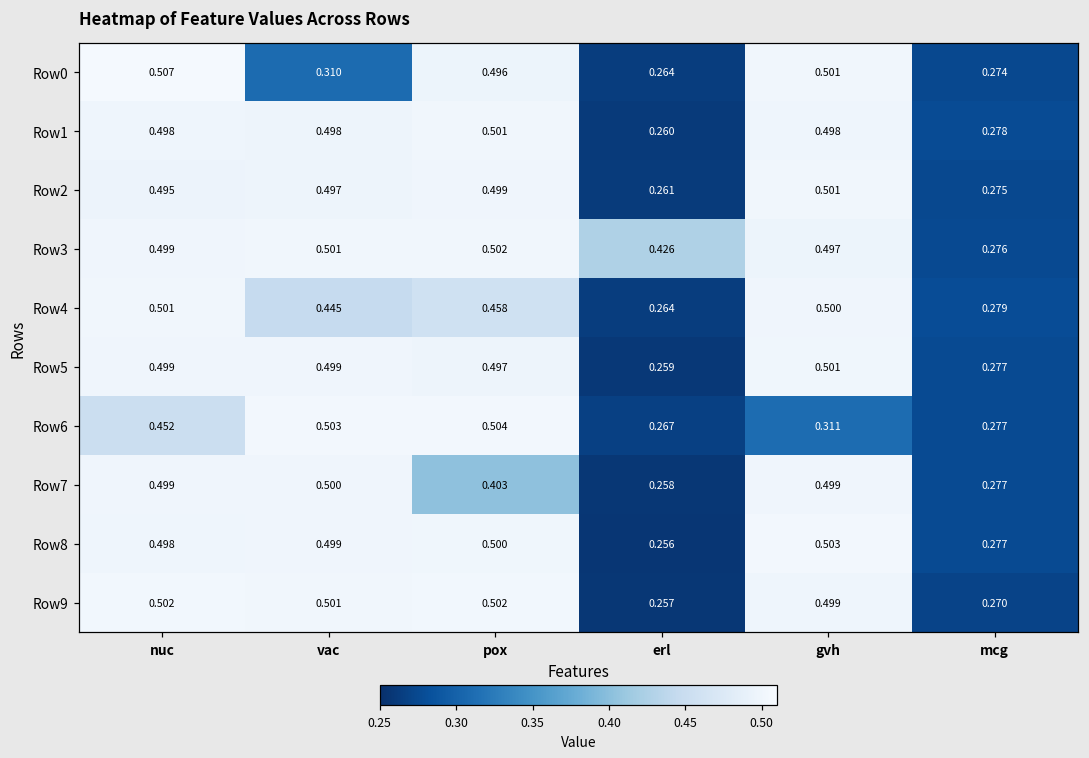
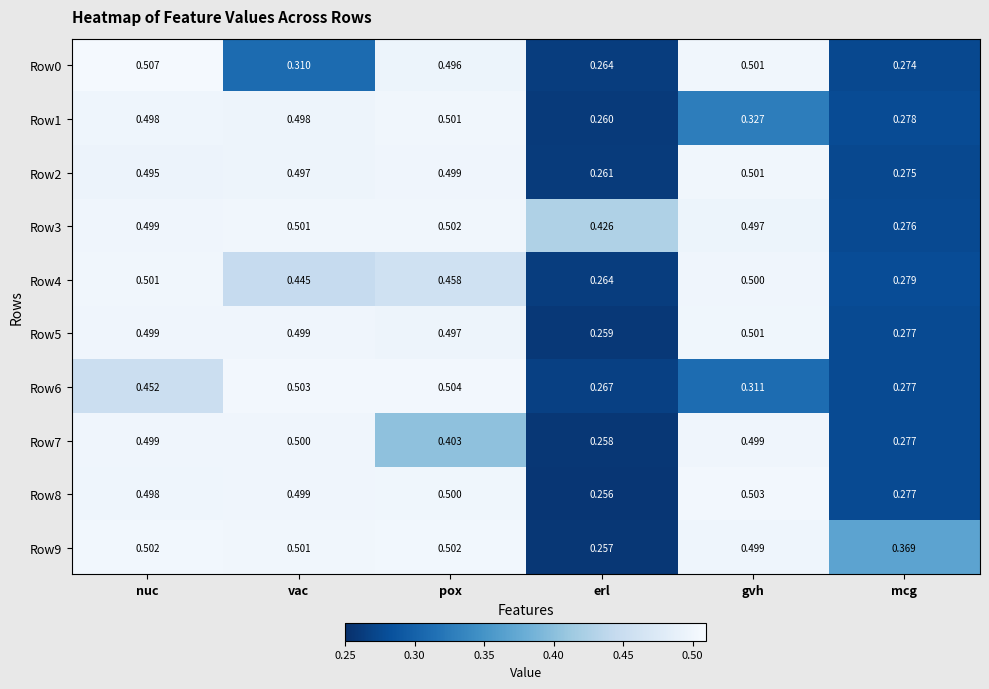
Row1, gvh: 0.498 -> 0.327
Row9, mcg: 0.270 -> 0.369
